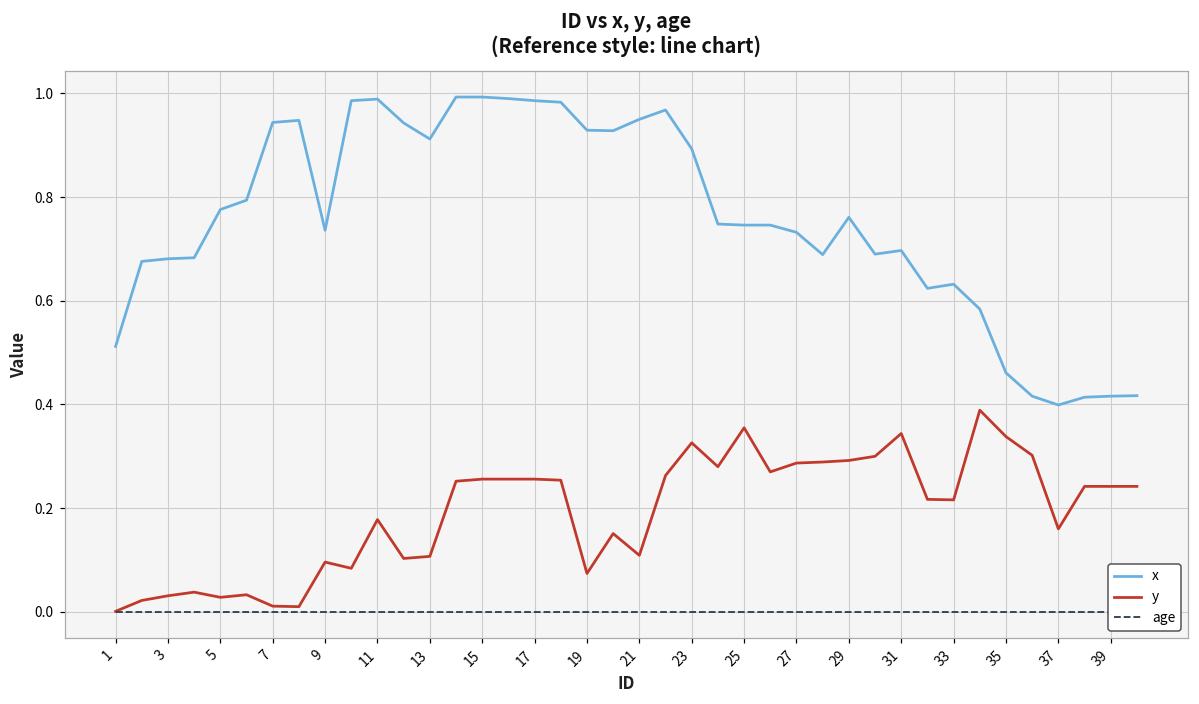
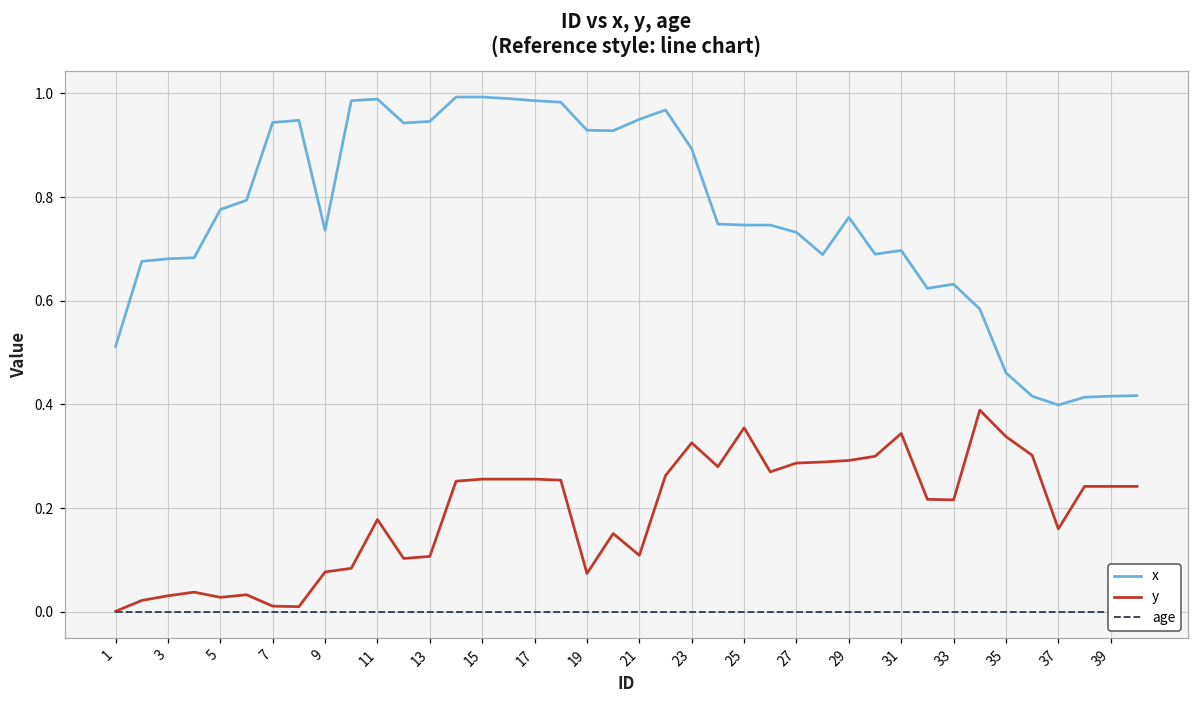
y, 9: 0.10 -> 0.08
x, 13: 0.91 -> 0.95
